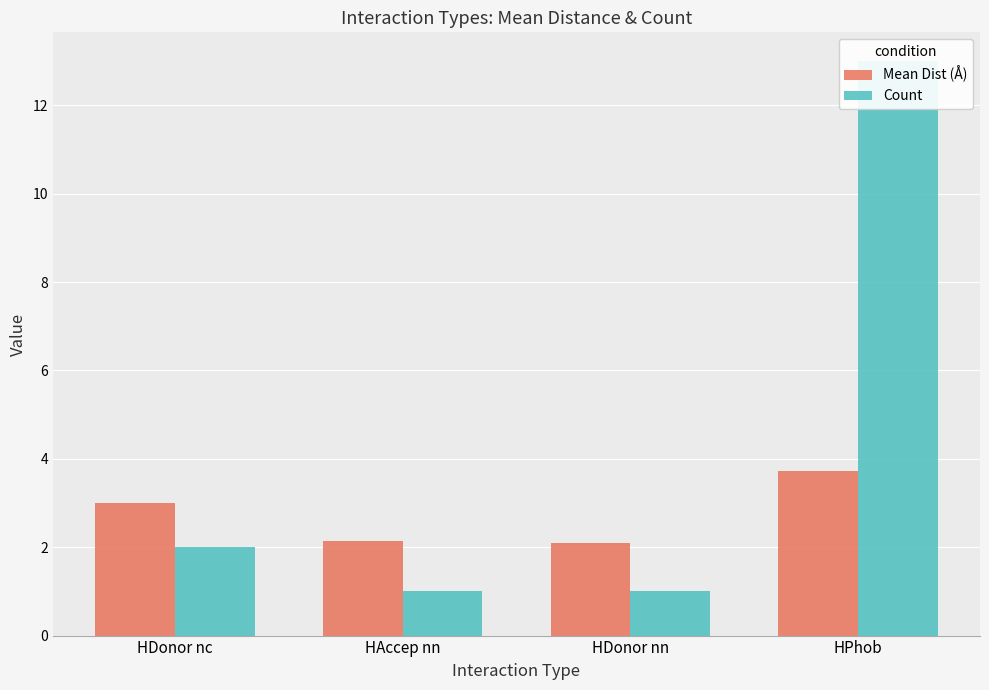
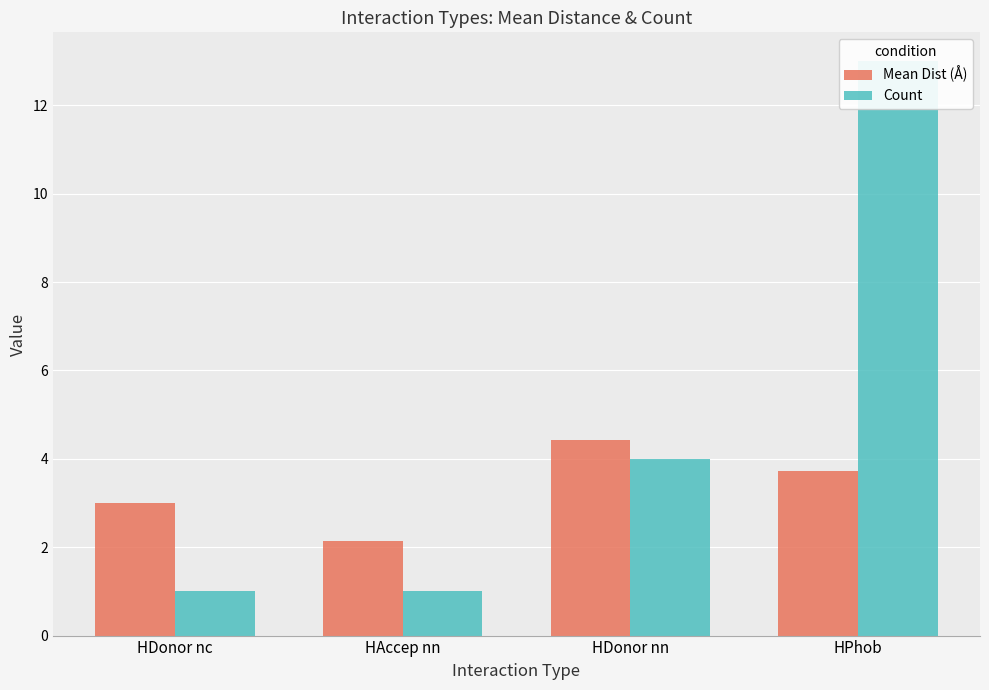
Count, HDonor nc: 2 -> 1
Mean Dist (Å), HDonor nn: 2.1 -> 4.4
Count, HDonor nn: 1 -> 4
